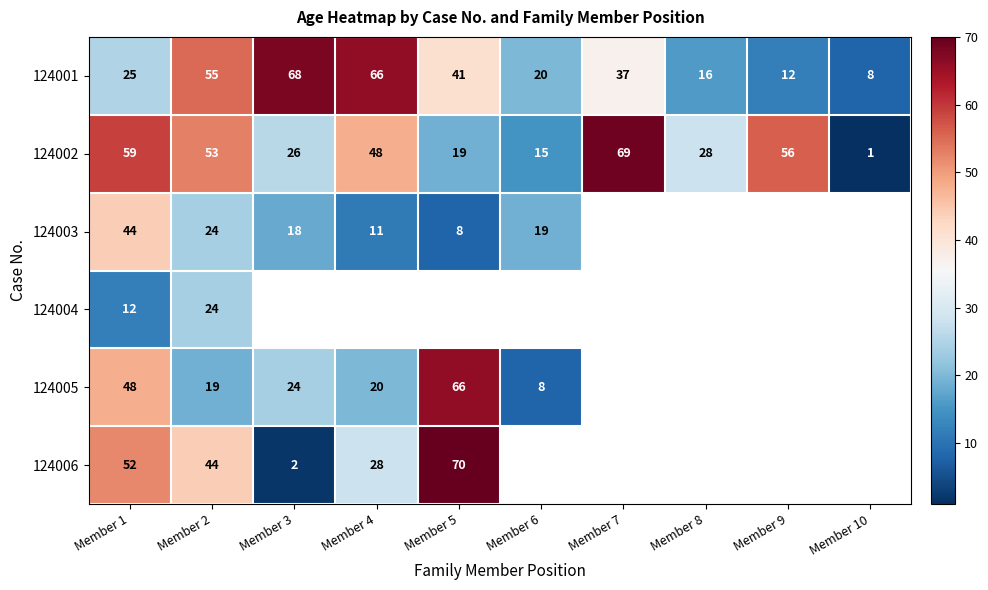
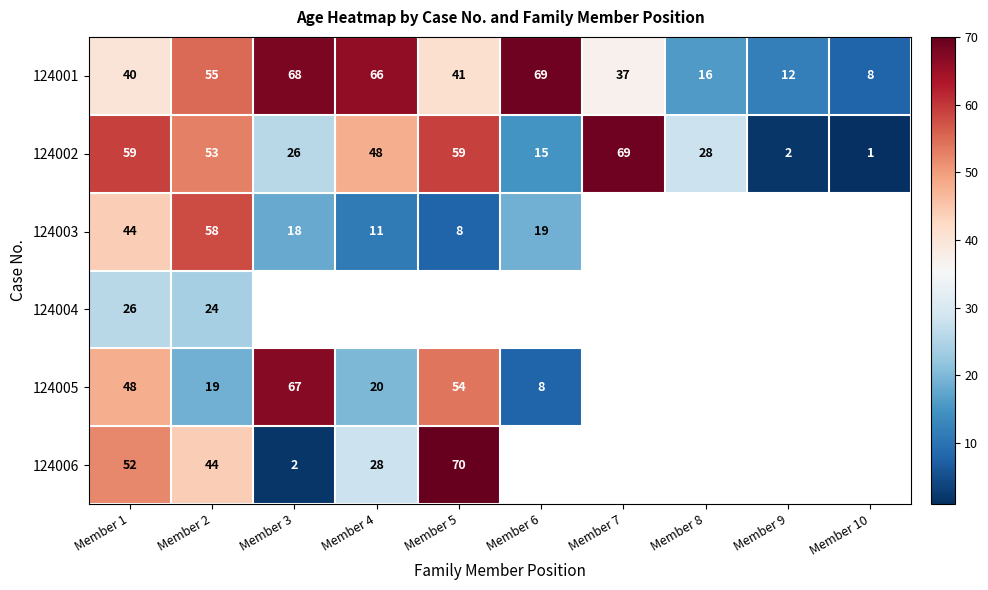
124001, Member 1: 25 -> 40
124001, Member 6: 20 -> 69
124002, Member 5: 19 -> 59
124002, Member 9: 56 -> 2
124003, Member 2: 24 -> 58
124004, Member 1: 12 -> 26
124005, Member 3: 24 -> 67
124005, Member 5: 66 -> 54
